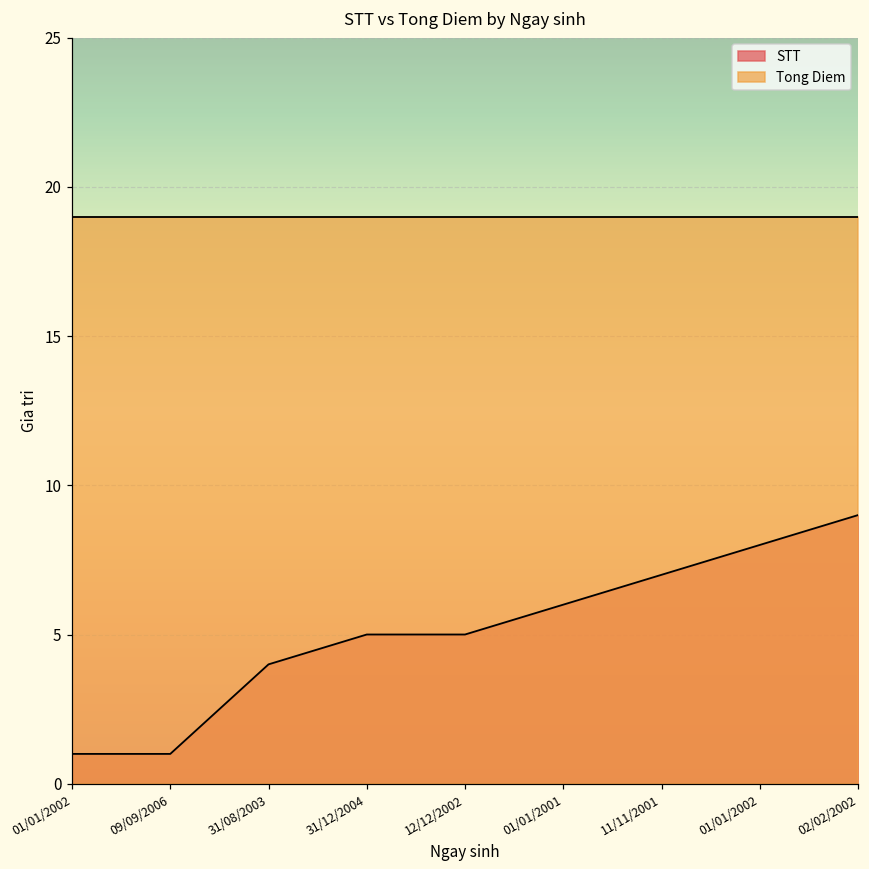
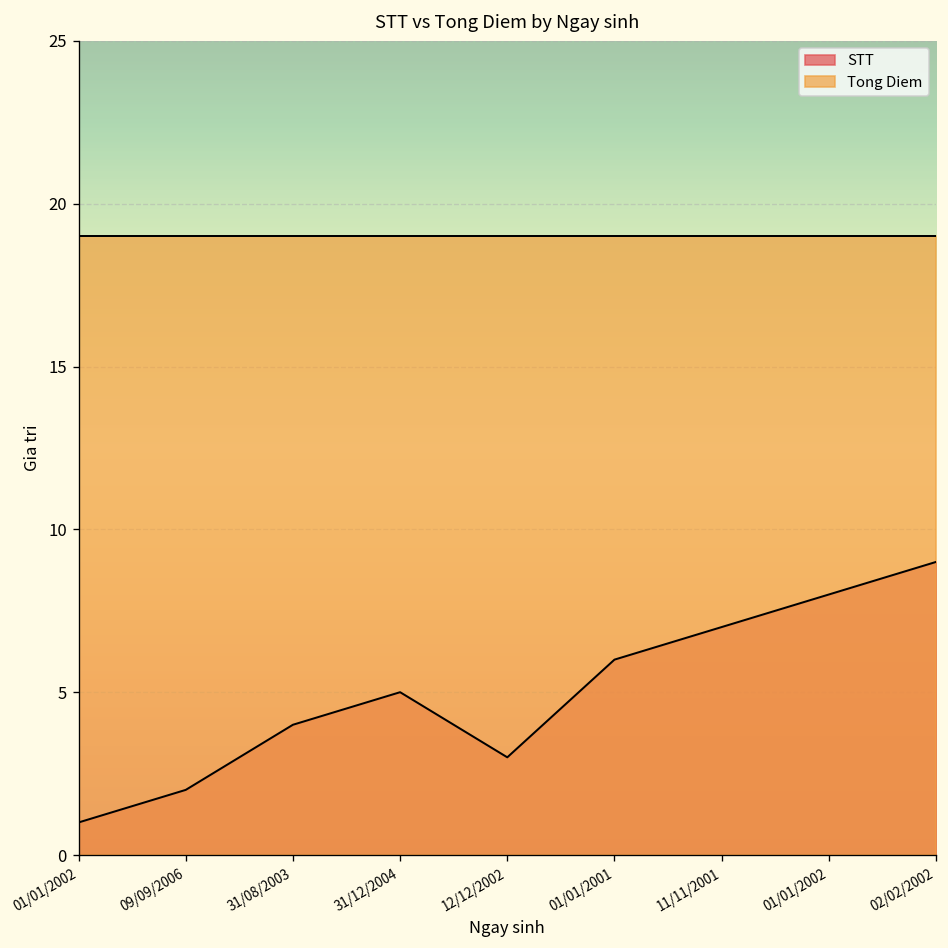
STT, 09/09/2006: 1 -> 2
STT, 12/12/2002: 5 -> 3
